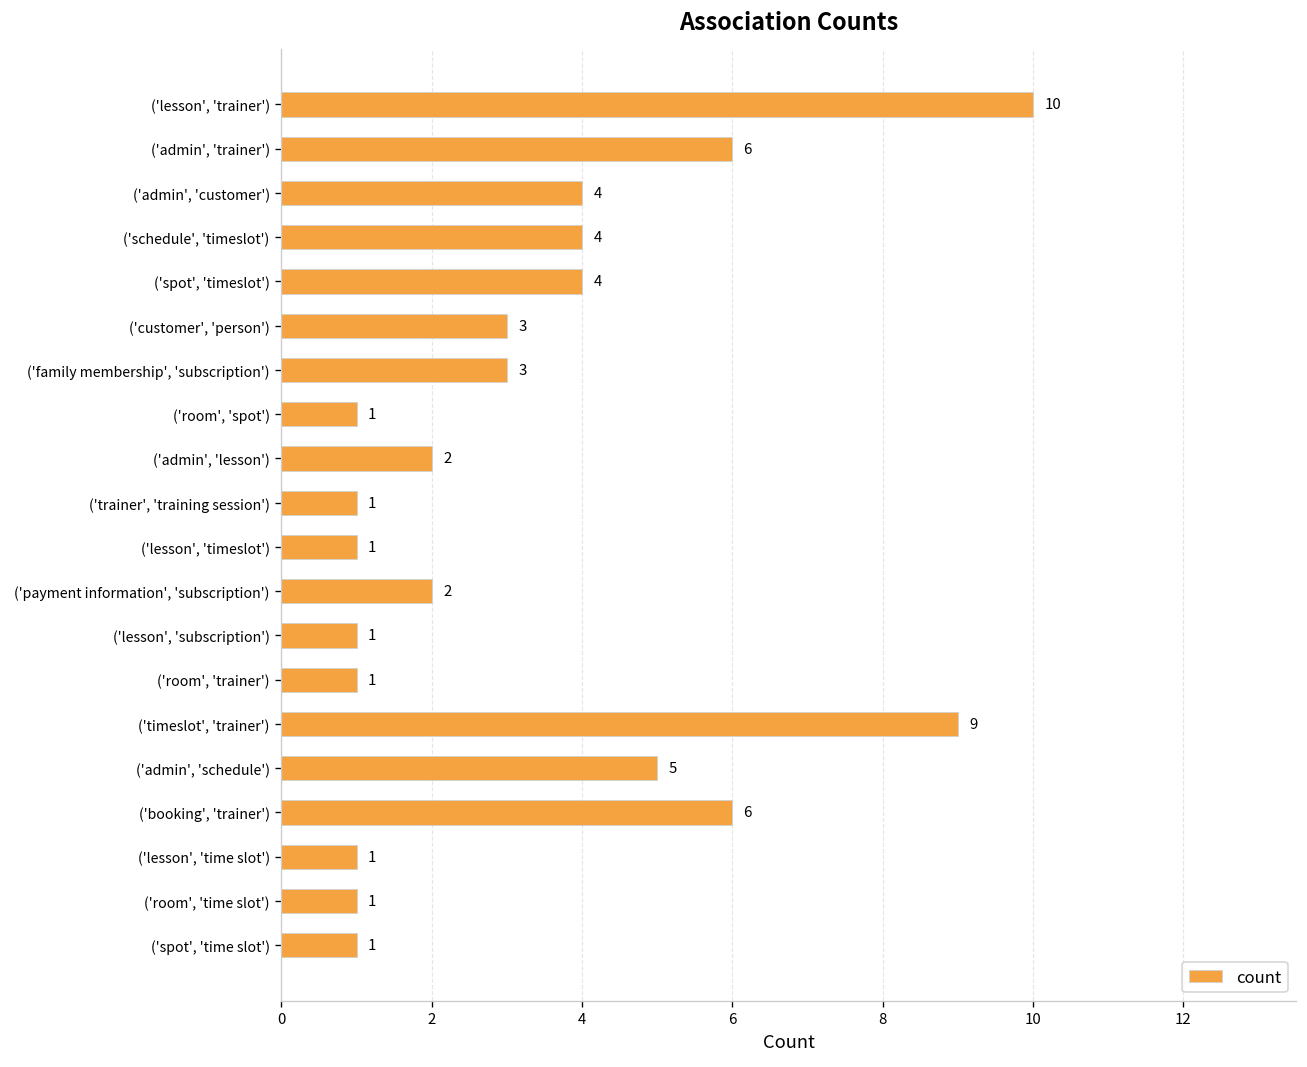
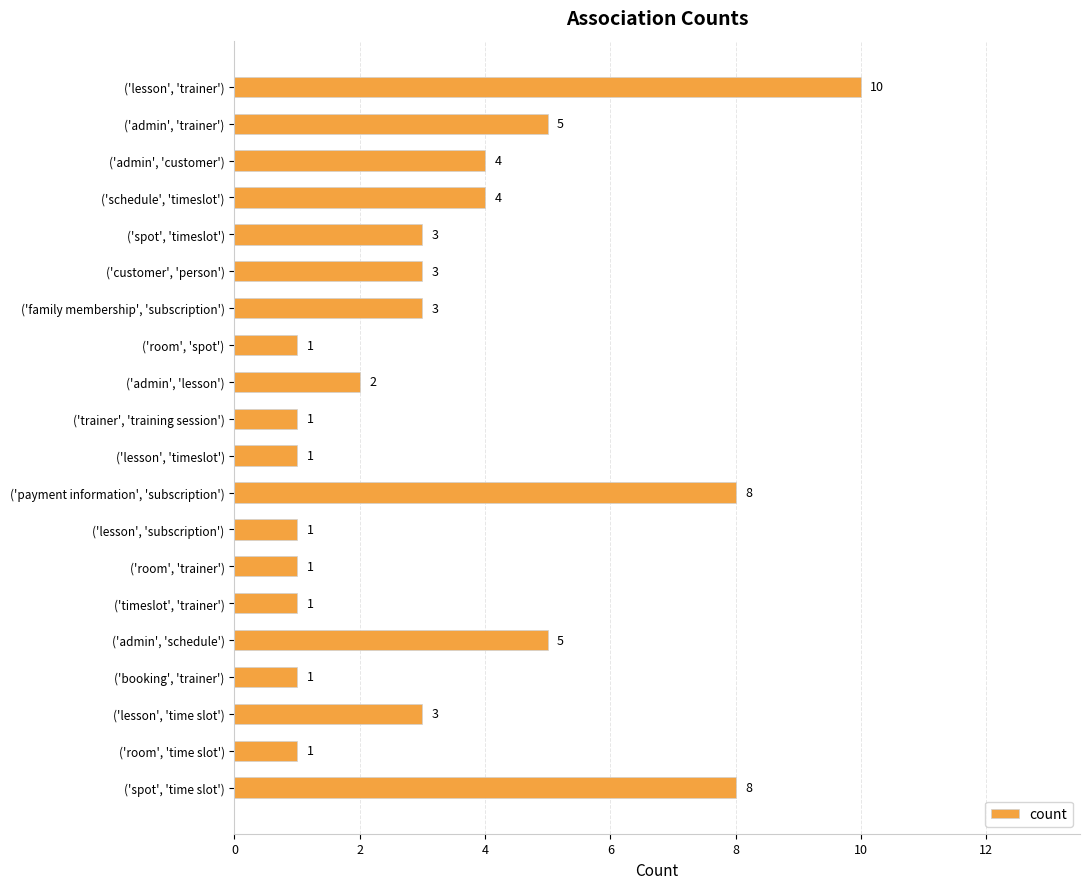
('admin', 'trainer'): 6 -> 5
('spot', 'timeslot'): 4 -> 3
('payment information', 'subscription'): 2 -> 8
('timeslot', 'trainer'): 9 -> 1
('booking', 'trainer'): 6 -> 1
('lesson', 'time slot'): 1 -> 3
('spot', 'time slot'): 1 -> 8
